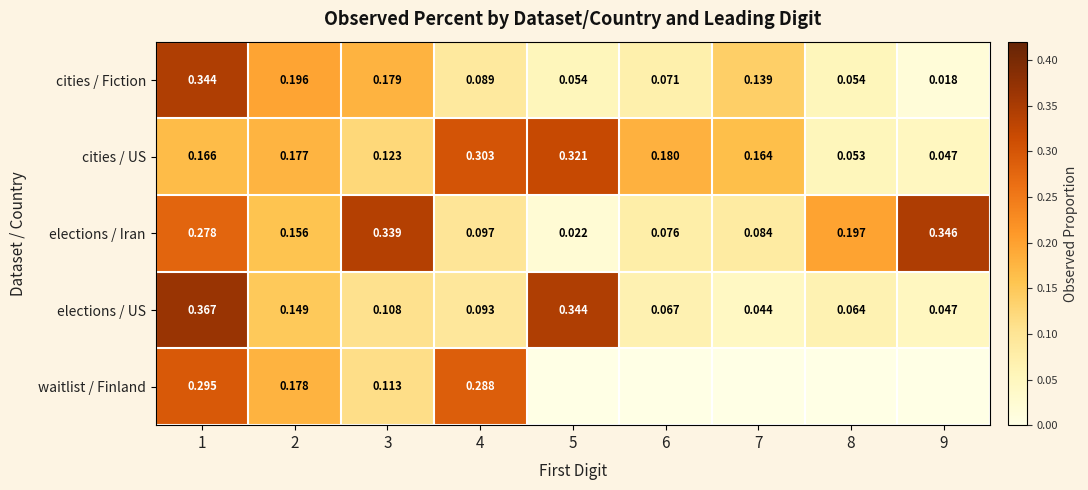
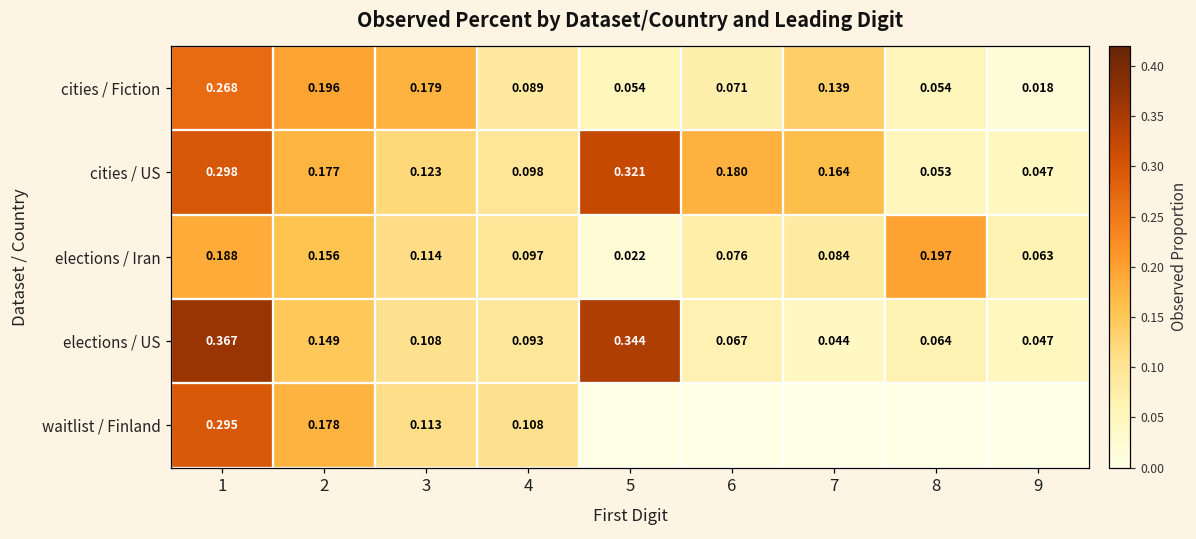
cities / Fiction, 1: 0.344 -> 0.268
cities / US, 1: 0.166 -> 0.298
cities / US, 4: 0.303 -> 0.098
elections / Iran, 1: 0.278 -> 0.188
elections / Iran, 3: 0.339 -> 0.114
elections / Iran, 9: 0.346 -> 0.063
waitlist / Finland, 4: 0.288 -> 0.108
